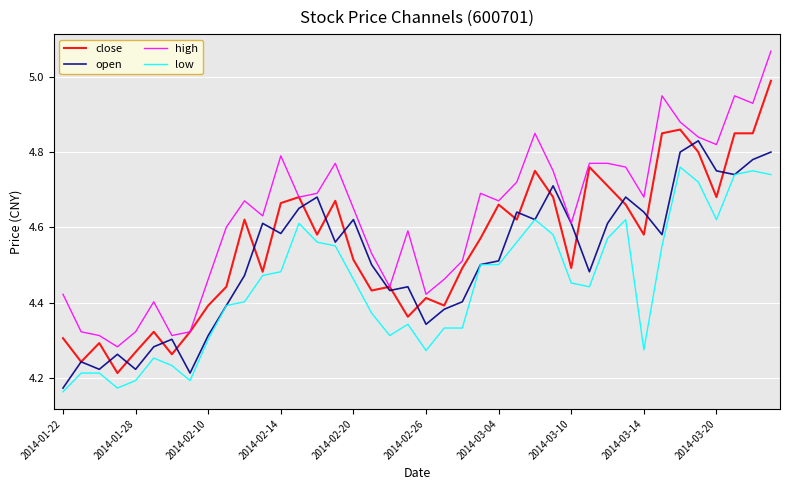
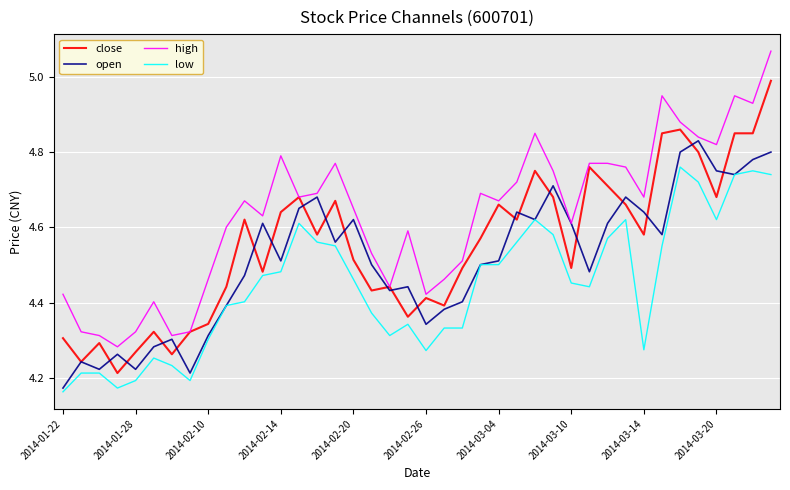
close, 2014-02-10: 4.39 -> 4.34
close, 2014-02-14: 4.67 -> 4.64
open, 2014-02-14: 4.58 -> 4.51
